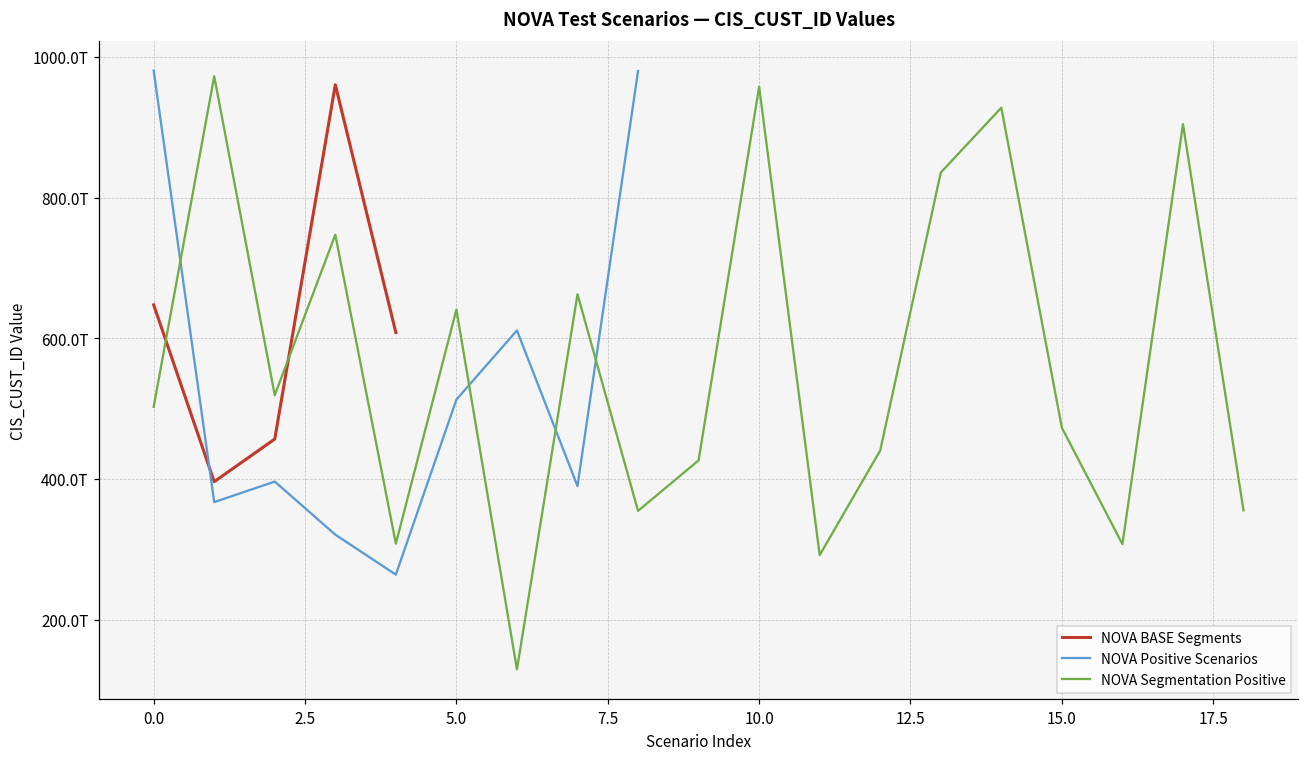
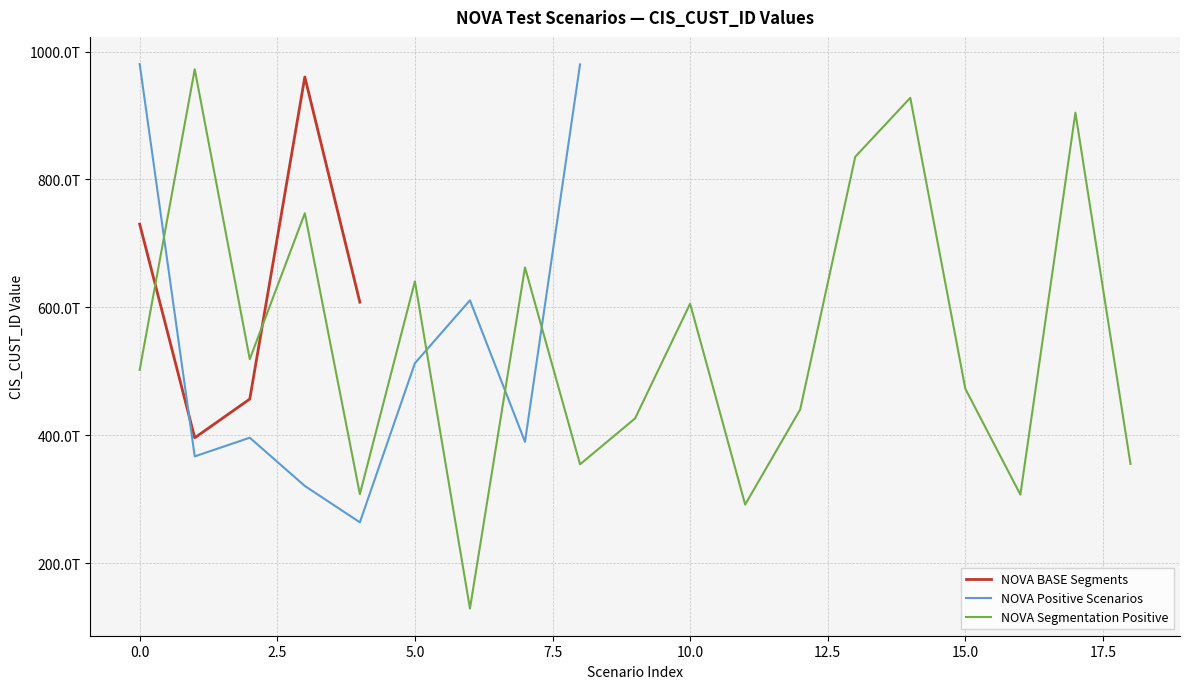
NOVA BASE Segments, 0.0: 650T -> 730T
NOVA Segmentation Positive, 10.0: 960T -> 610T
